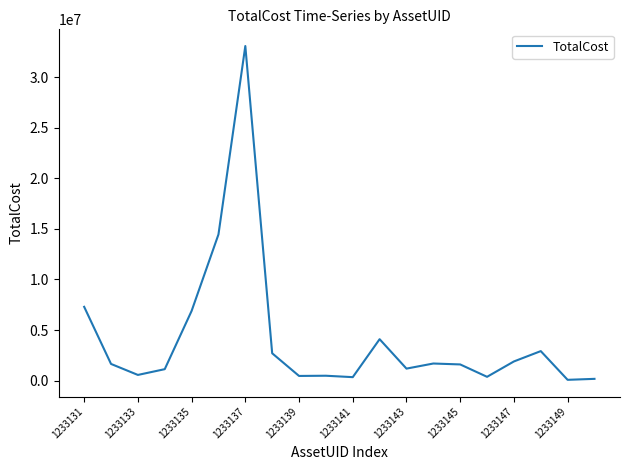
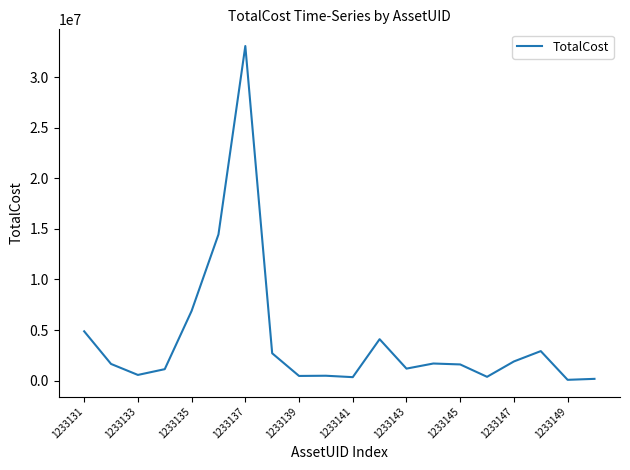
1233131: 7300000 -> 4900000
